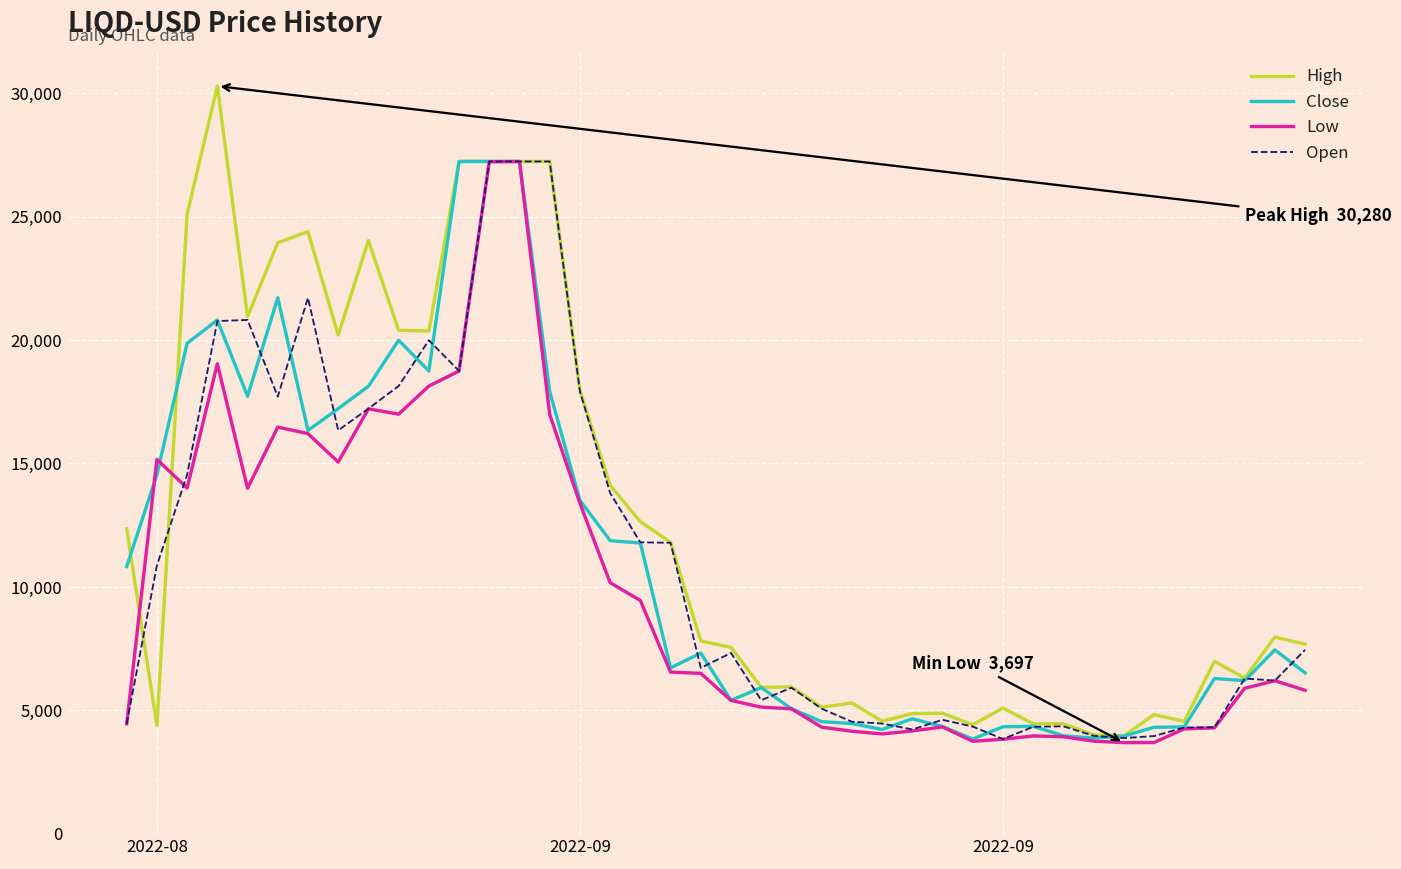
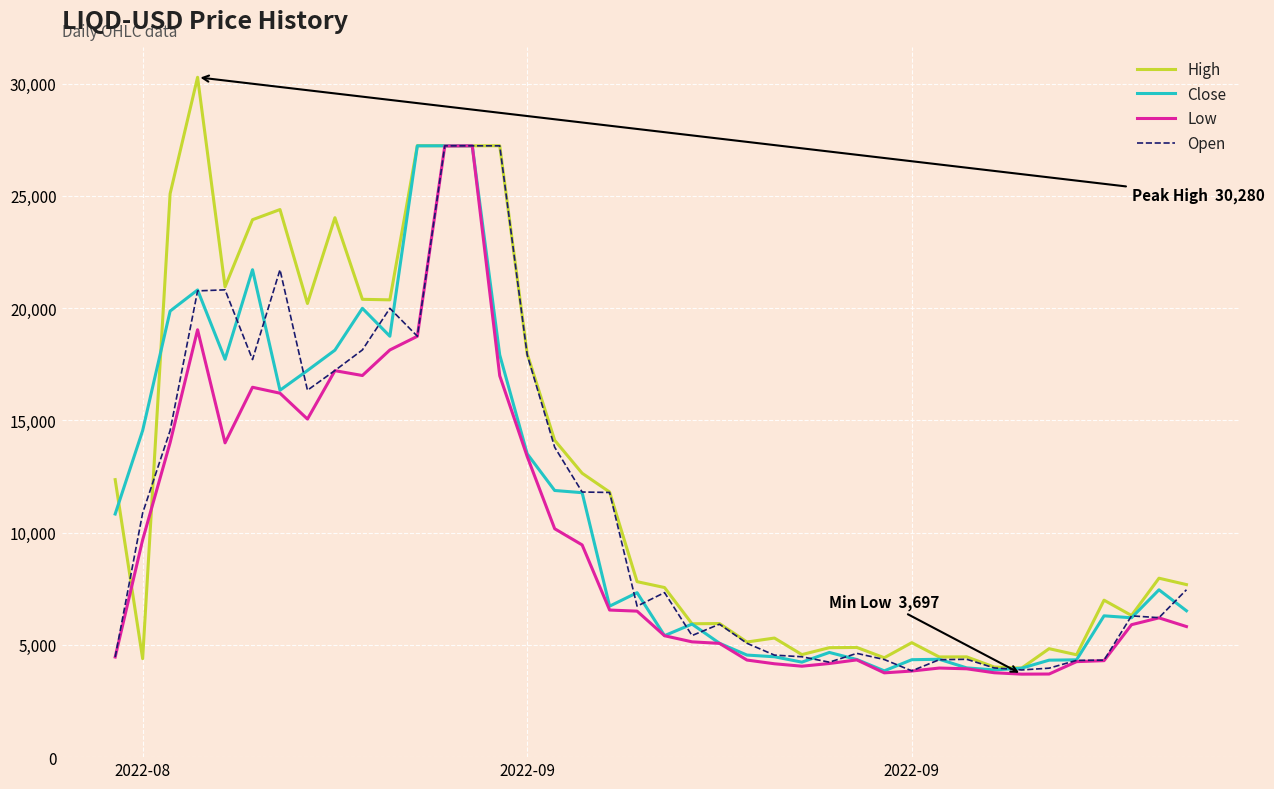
Low, 2022-08: 15,200 -> 9,700
